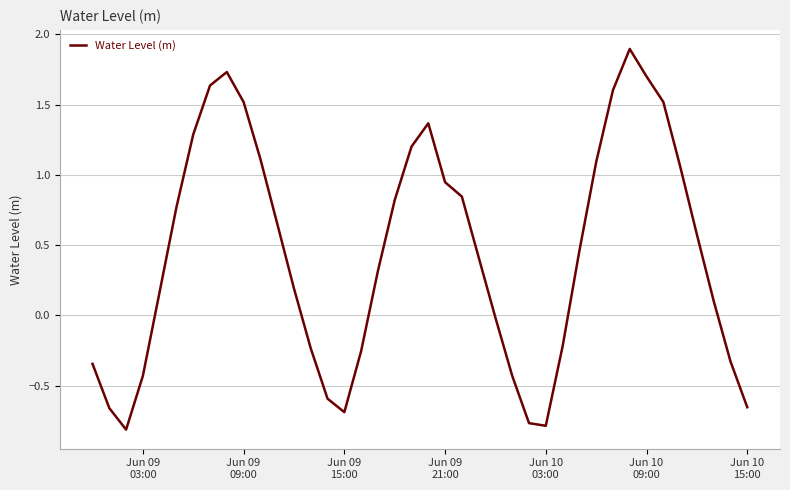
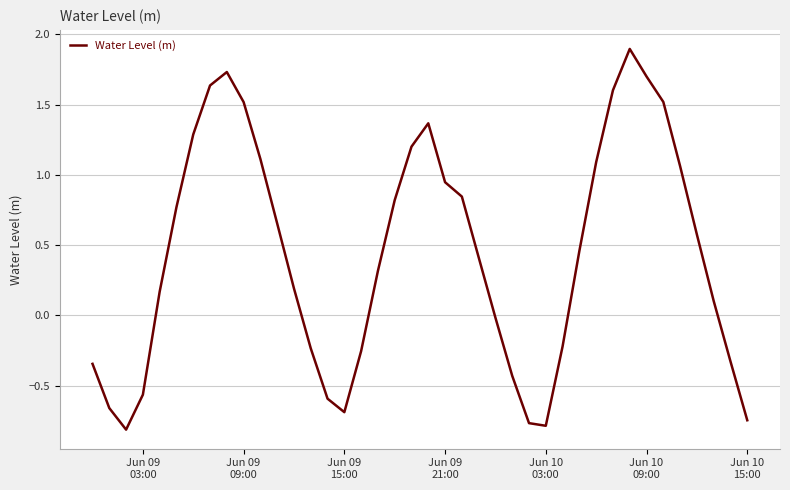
Jun 09 03:00: -0.43 -> -0.56
Jun 10 15:00: -0.65 -> -0.75
